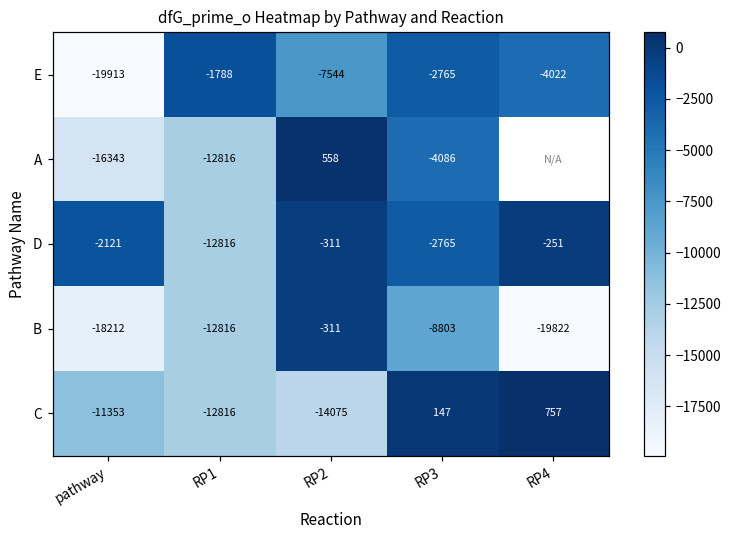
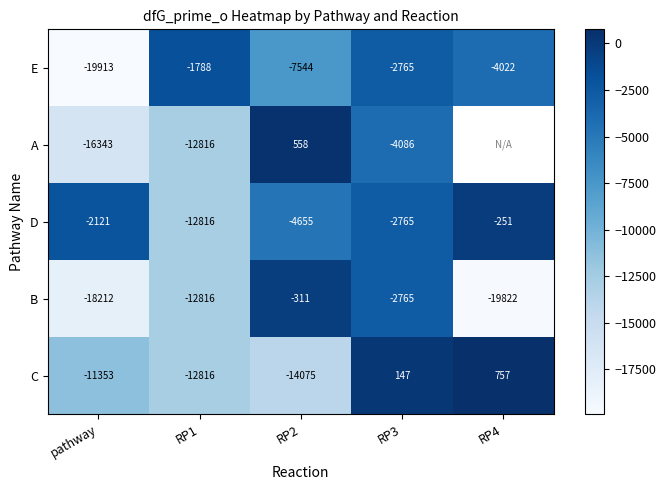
D, RP2: -311 -> -4655
B, RP3: -8803 -> -2765
